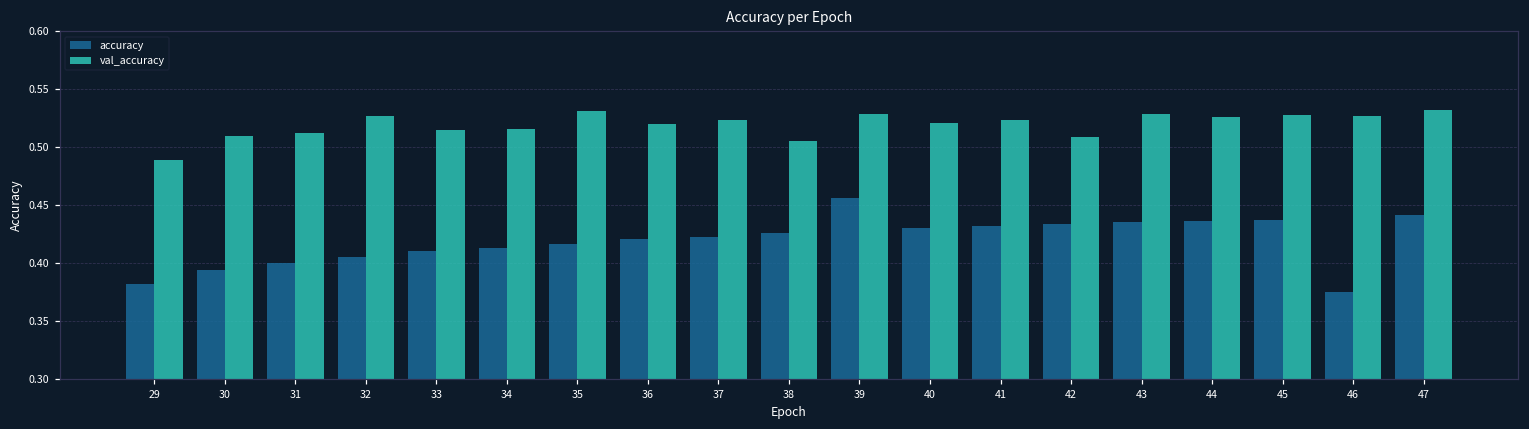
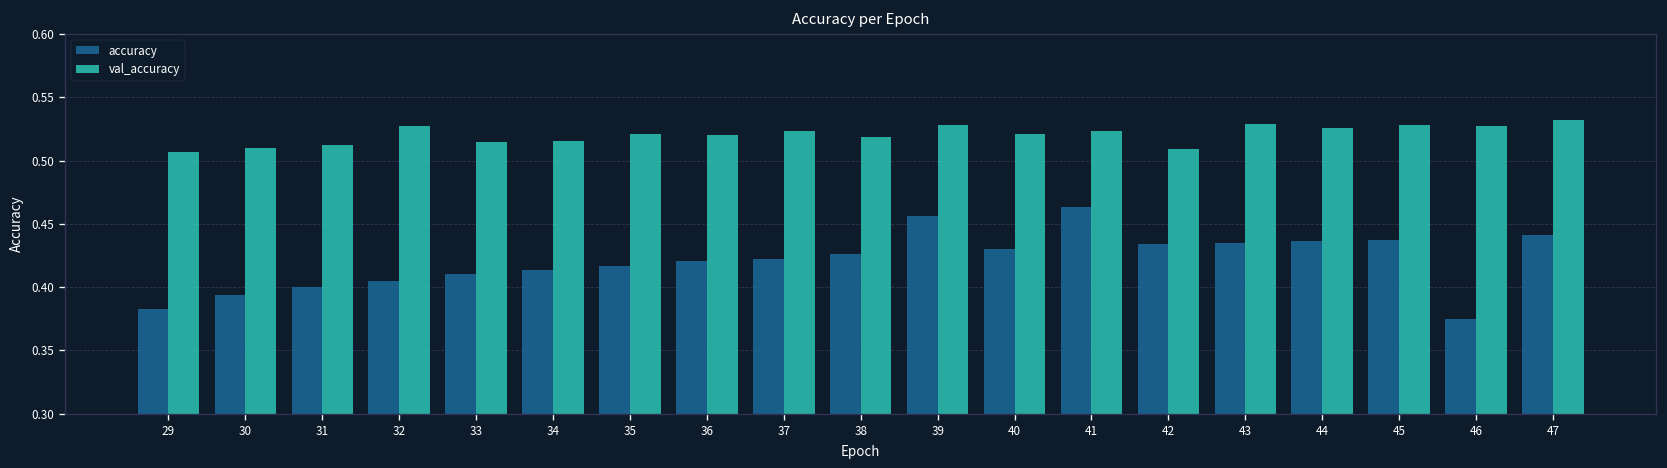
val_accuracy, 29: 0.489 -> 0.507
val_accuracy, 35: 0.531 -> 0.521
val_accuracy, 38: 0.506 -> 0.518
accuracy, 41: 0.432 -> 0.463
